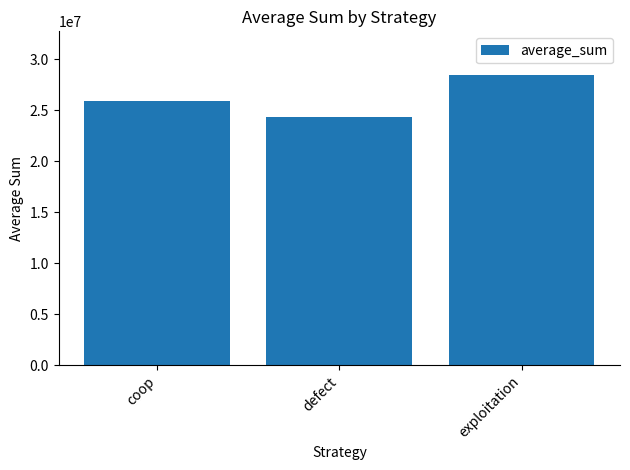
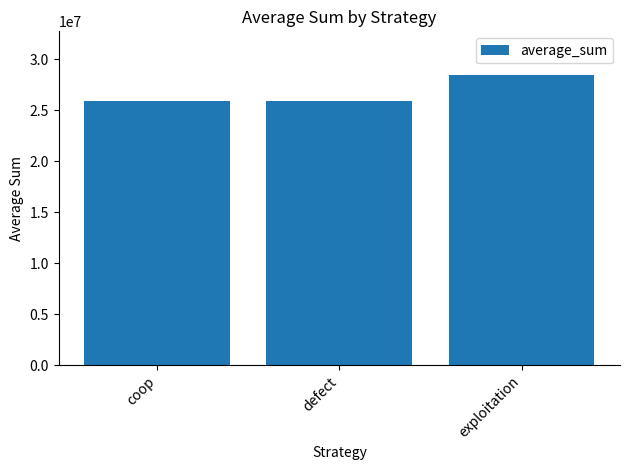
defect: 24300000 -> 25900000
